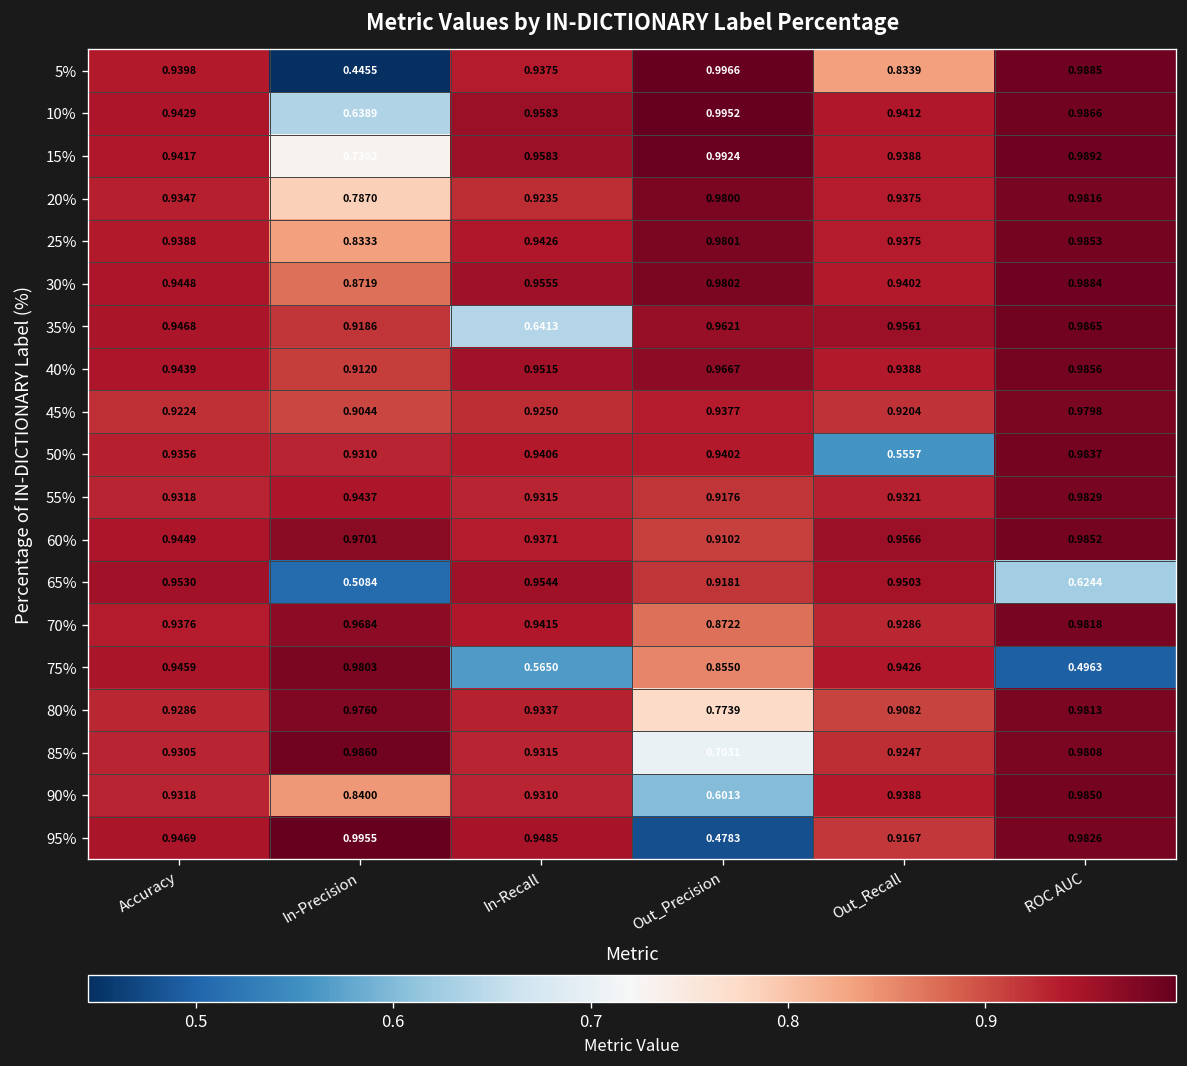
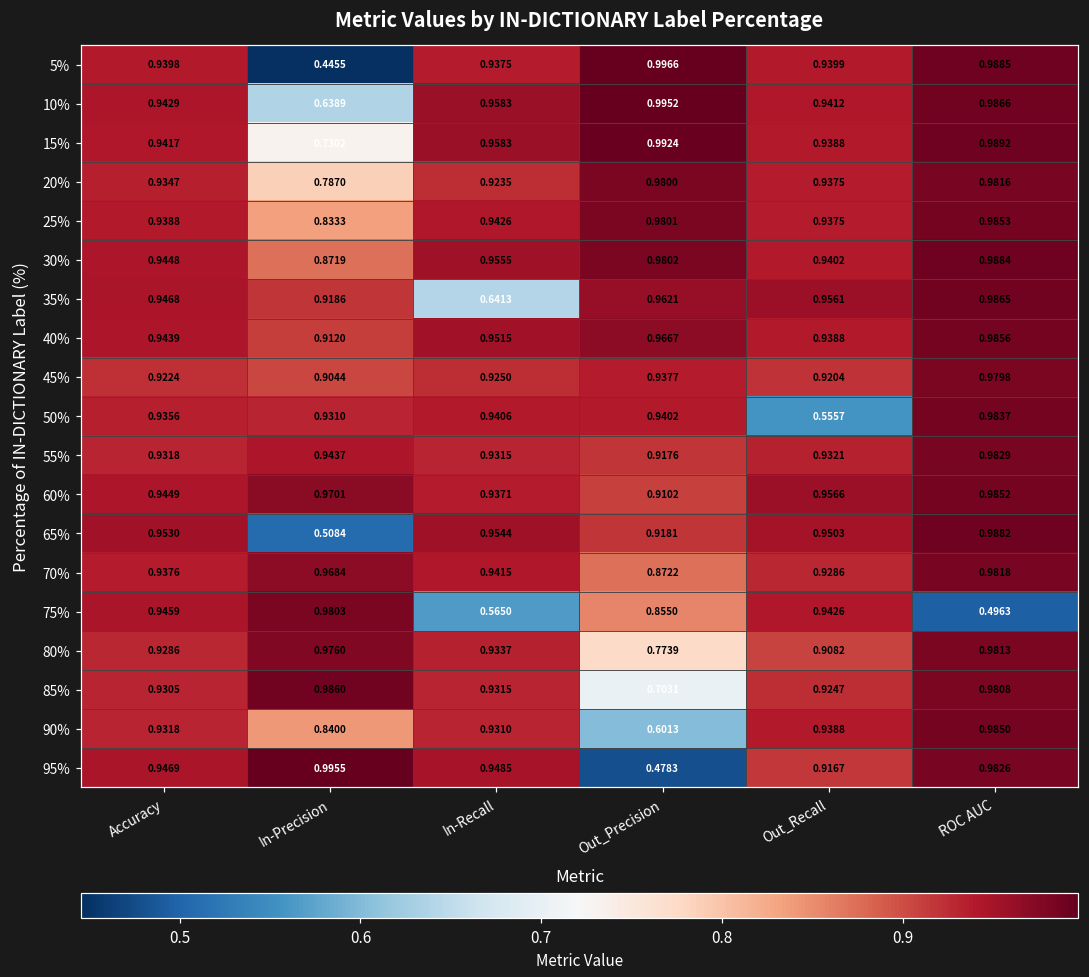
5%, Out_Recall: 0.8339 -> 0.9399
65%, ROC AUC: 0.6244 -> 0.9882
